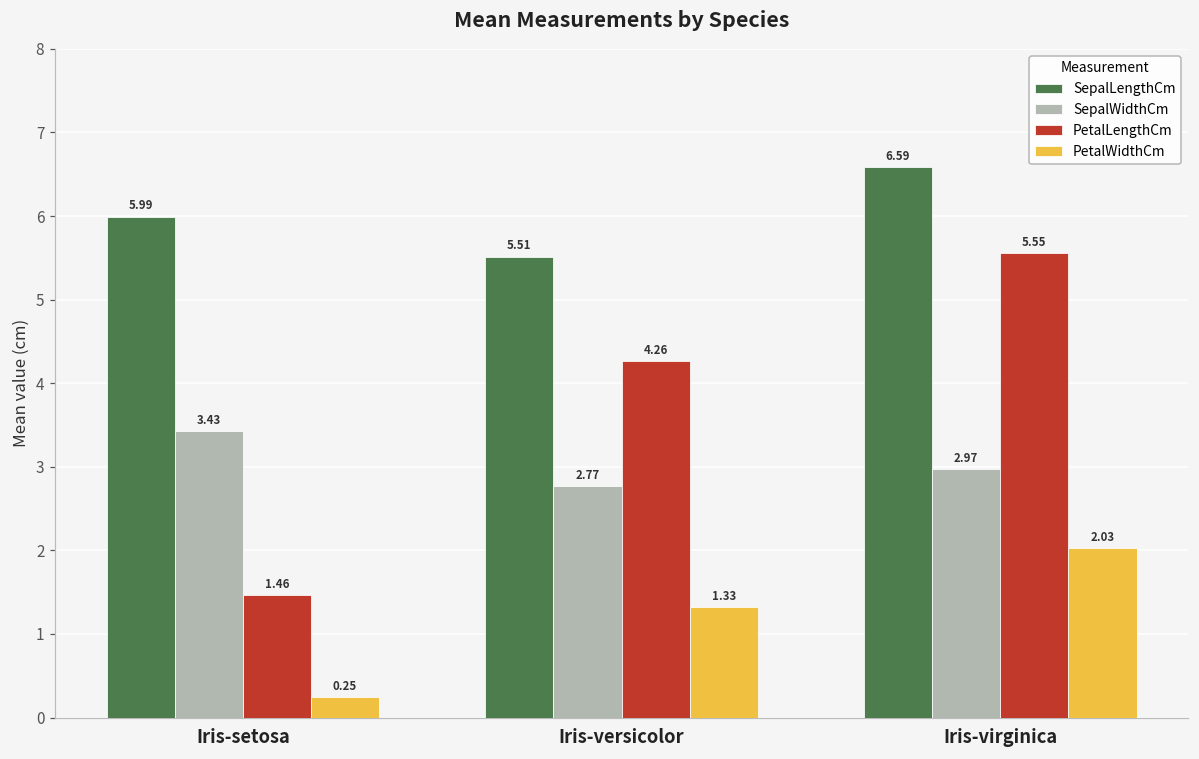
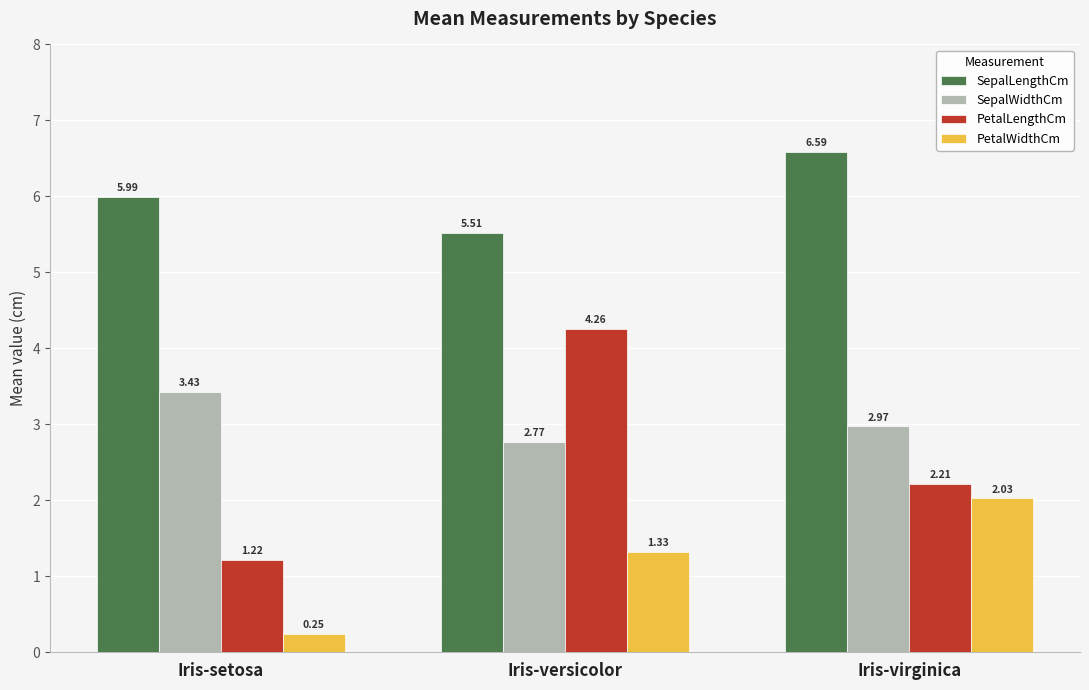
PetalLengthCm, Iris-setosa: 1.46 -> 1.22
PetalLengthCm, Iris-virginica: 5.55 -> 2.21
